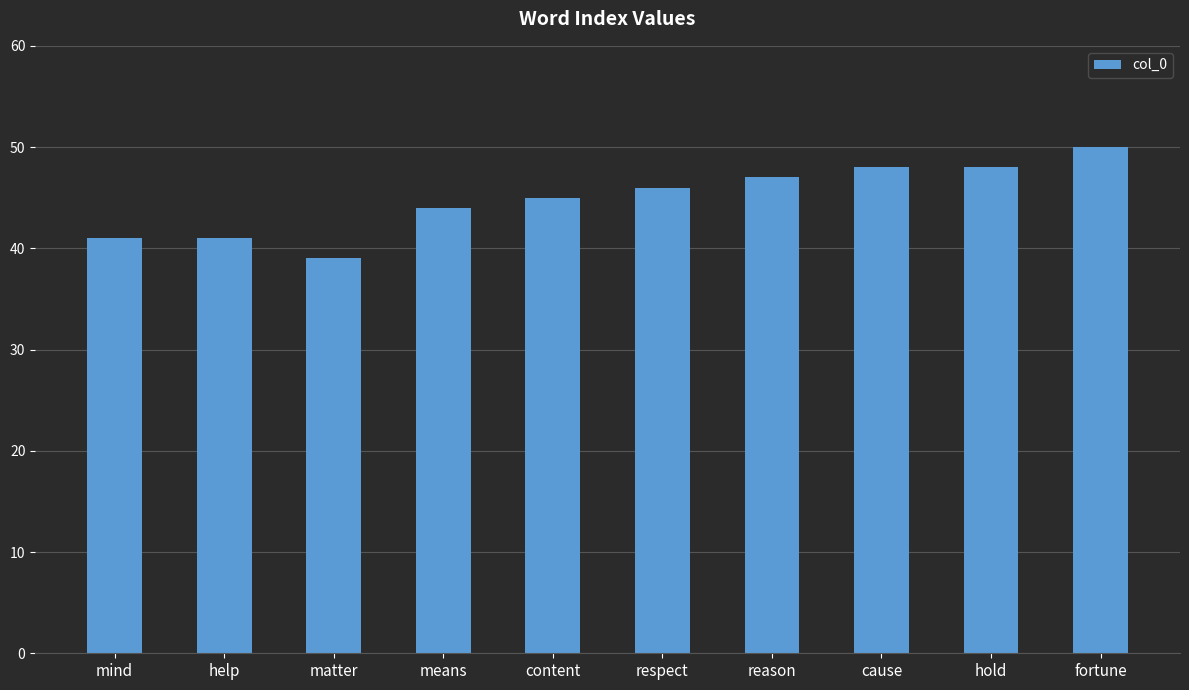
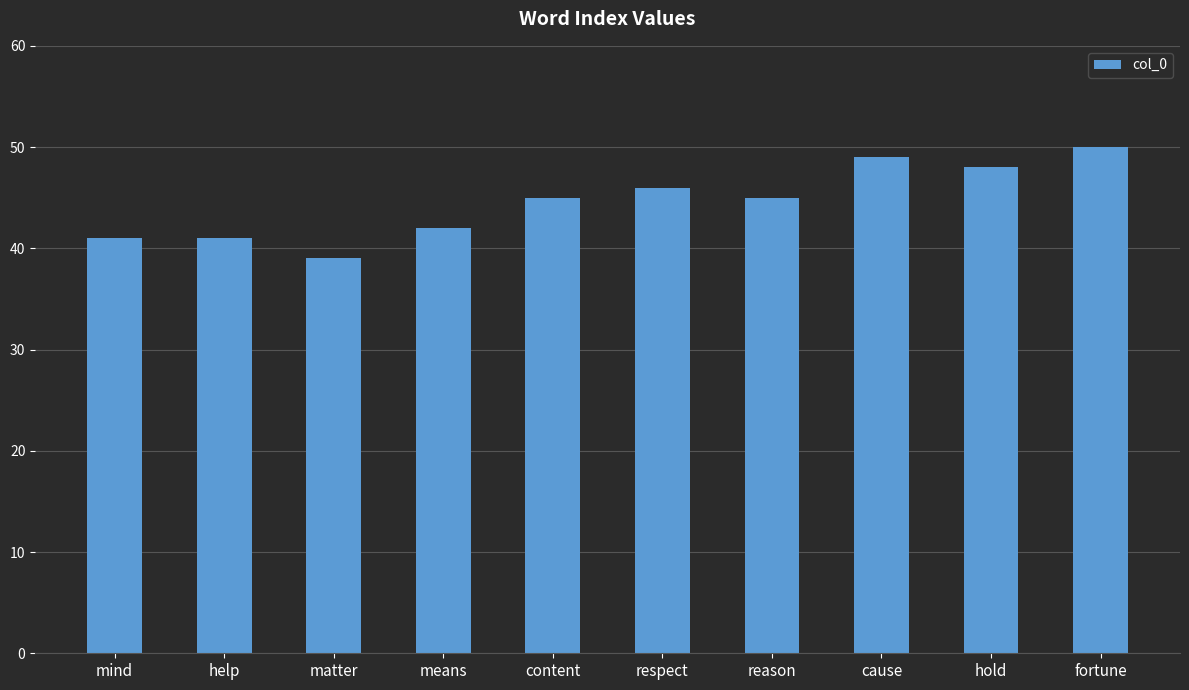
means: 44 -> 42
reason: 47 -> 45
cause: 48 -> 49
